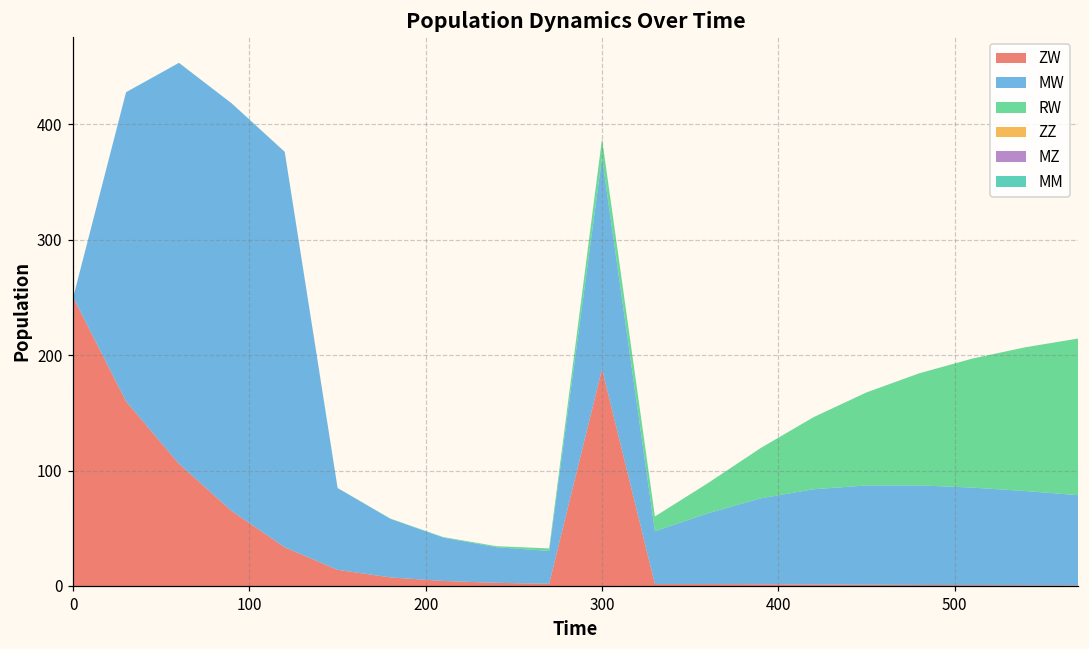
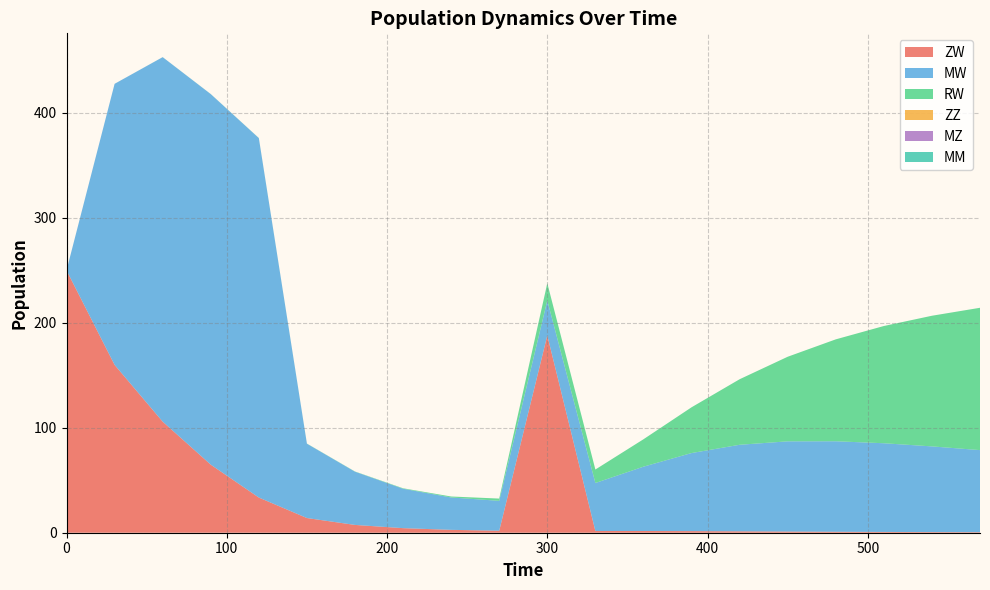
MW, 300: 183 -> 33
